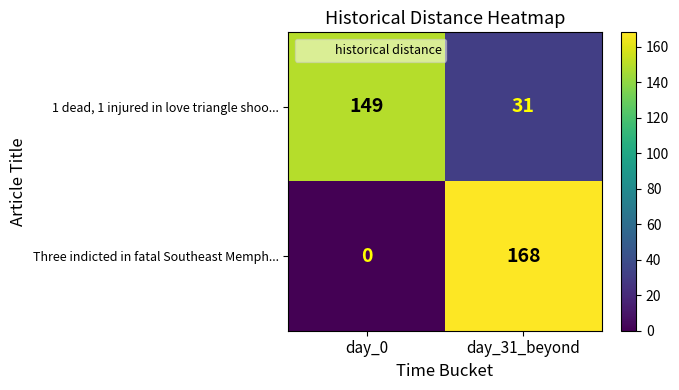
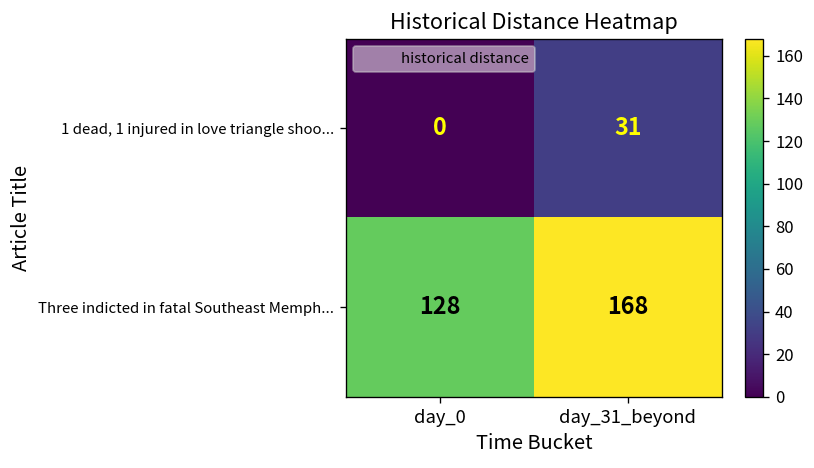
1 dead, 1 injured in love triangle shoo..., day_0: 149 -> 0
Three indicted in fatal Southeast Memph..., day_0: 0 -> 128
